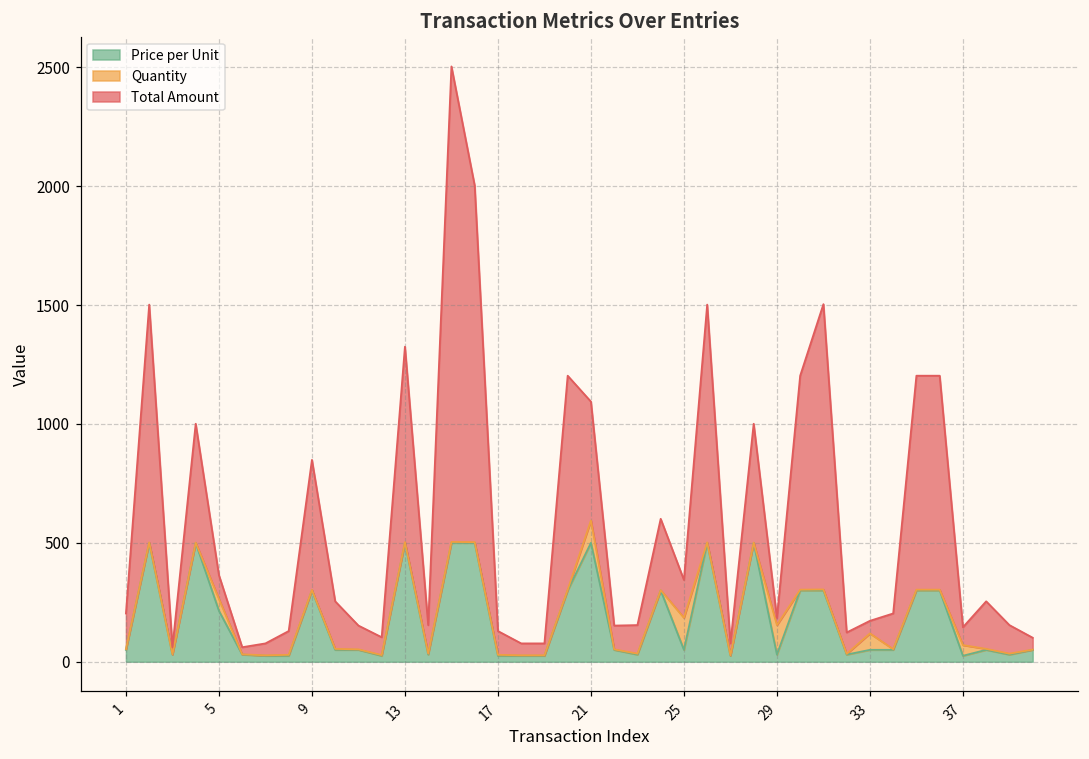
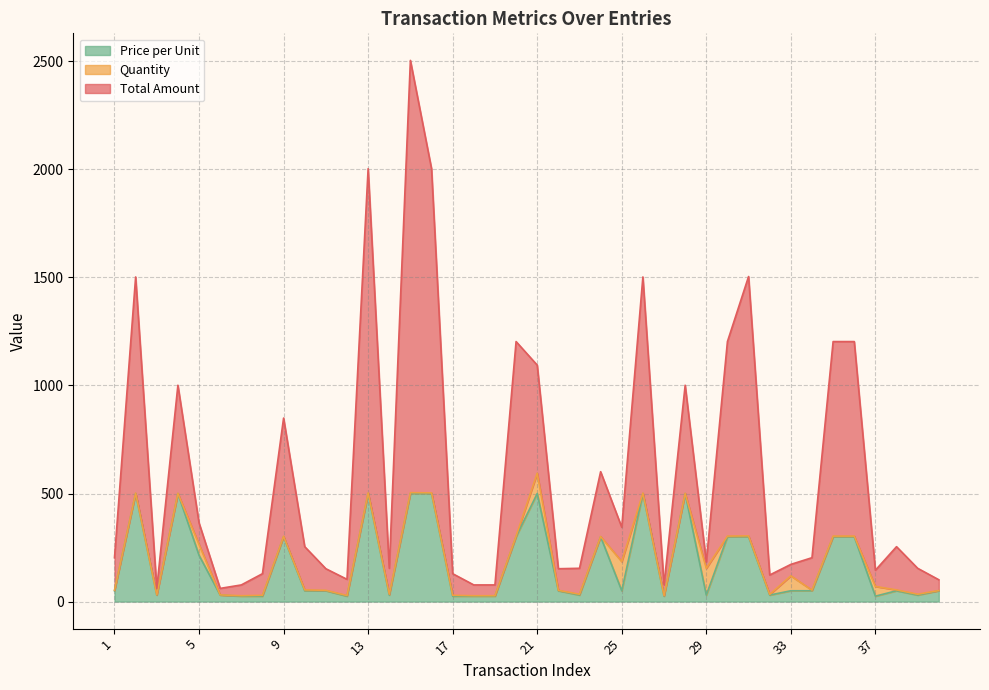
Total Amount, 13: 820 -> 1500
